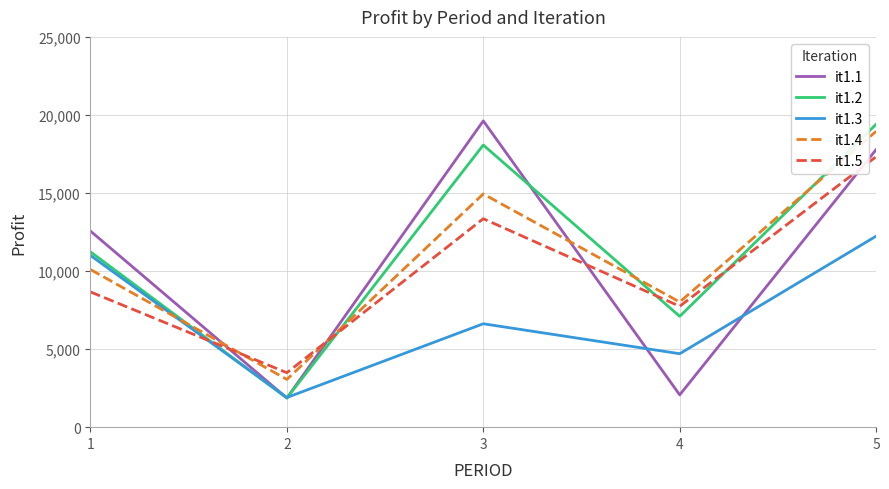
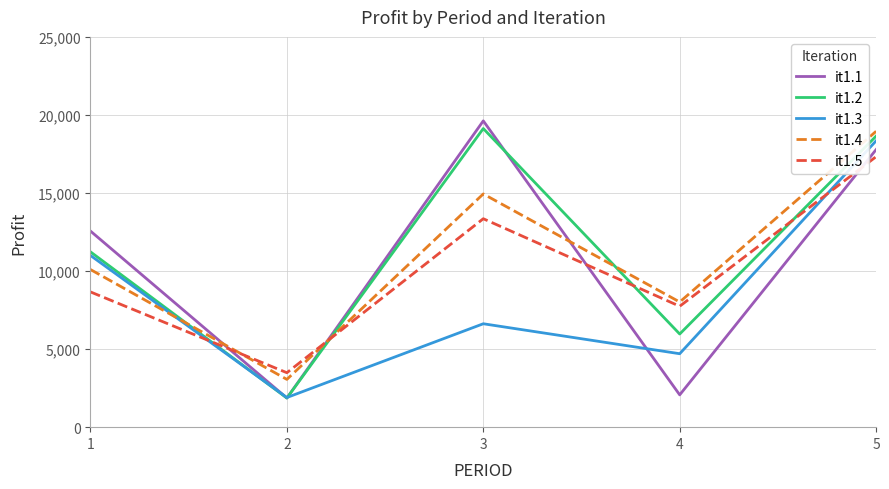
it1.2, 3: 18,100 -> 19,100
it1.2, 4: 7,100 -> 6,000
it1.2, 5: 19,400 -> 18,600
it1.3, 5: 12,200 -> 18,300
